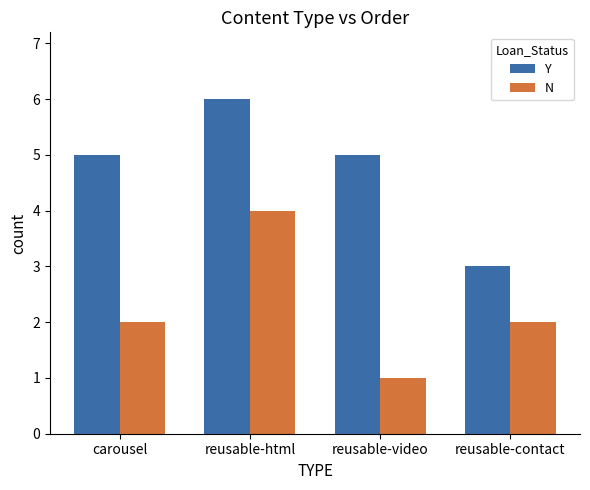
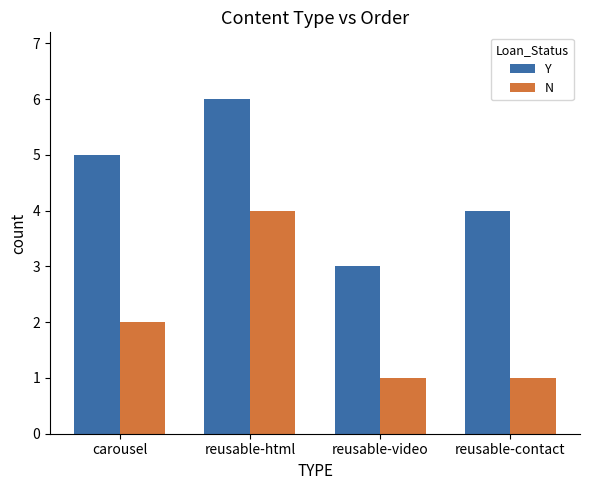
Y, reusable-video: 5 -> 3
Y, reusable-contact: 3 -> 4
N, reusable-contact: 2 -> 1
